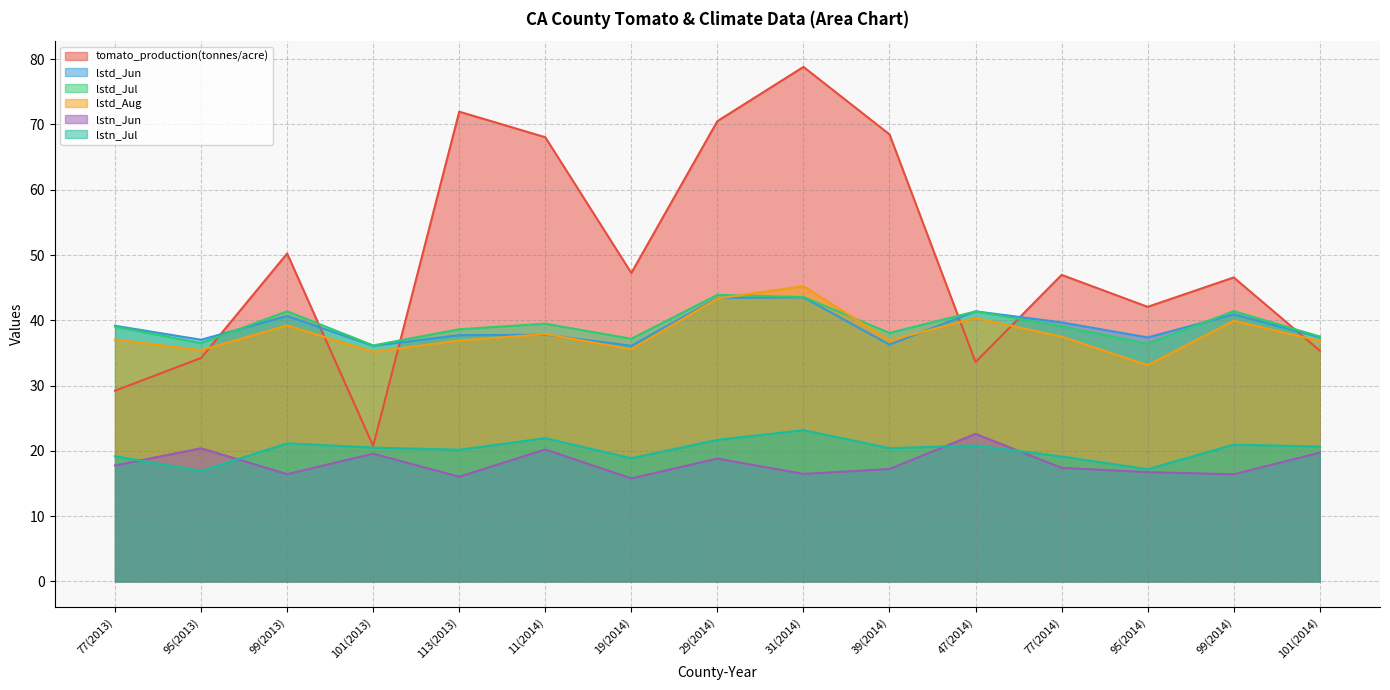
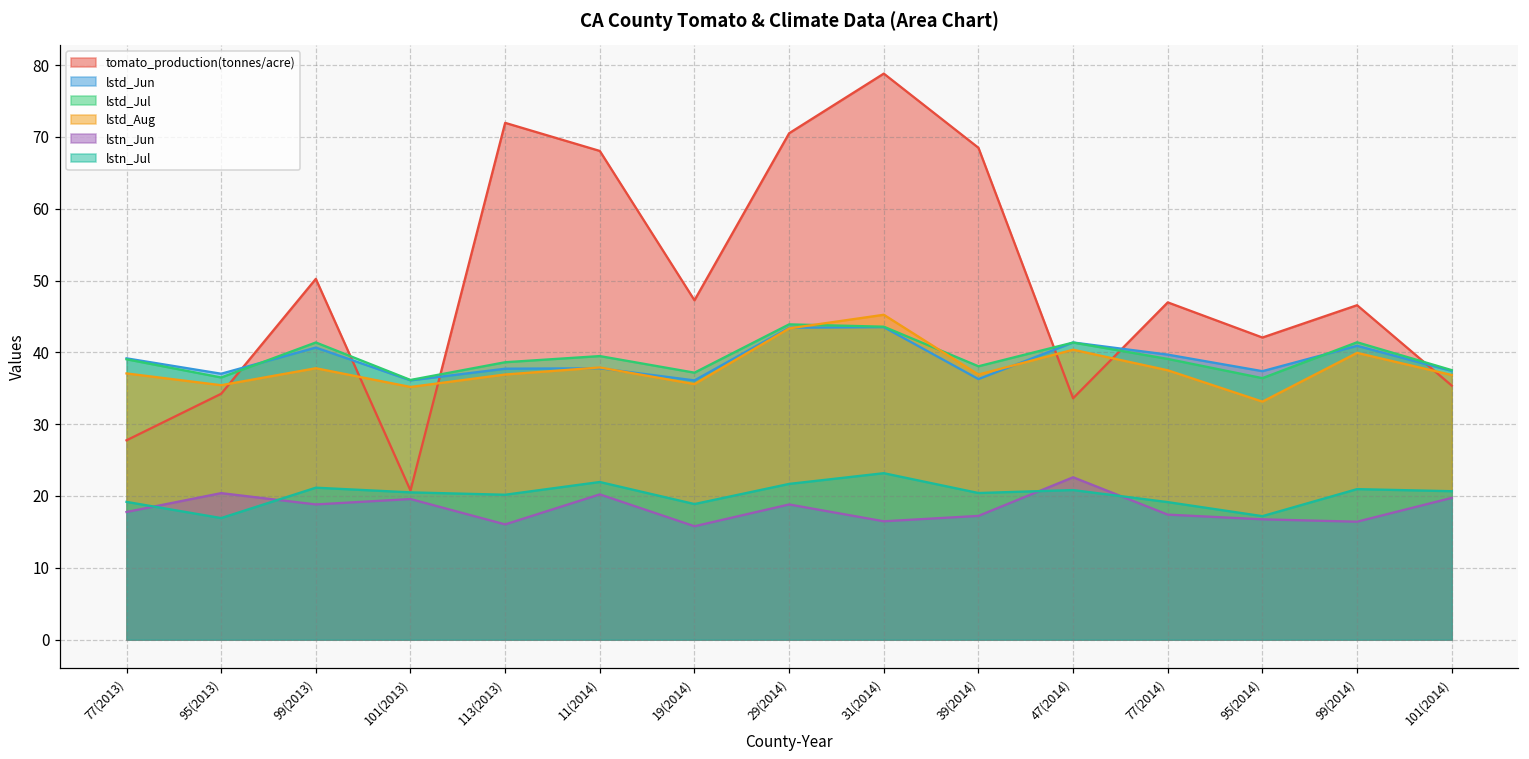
tomato_production(tonnes/acre), 77(2013): 29 -> 28
lstd_Aug, 99(2013): 39 -> 38
lstn_Jun, 99(2013): 16 -> 19
